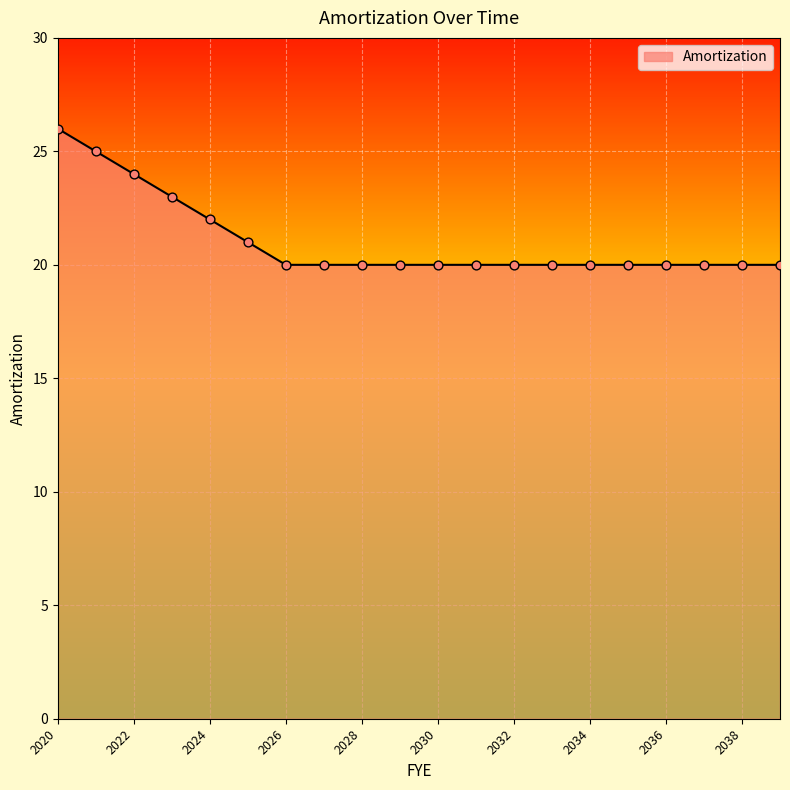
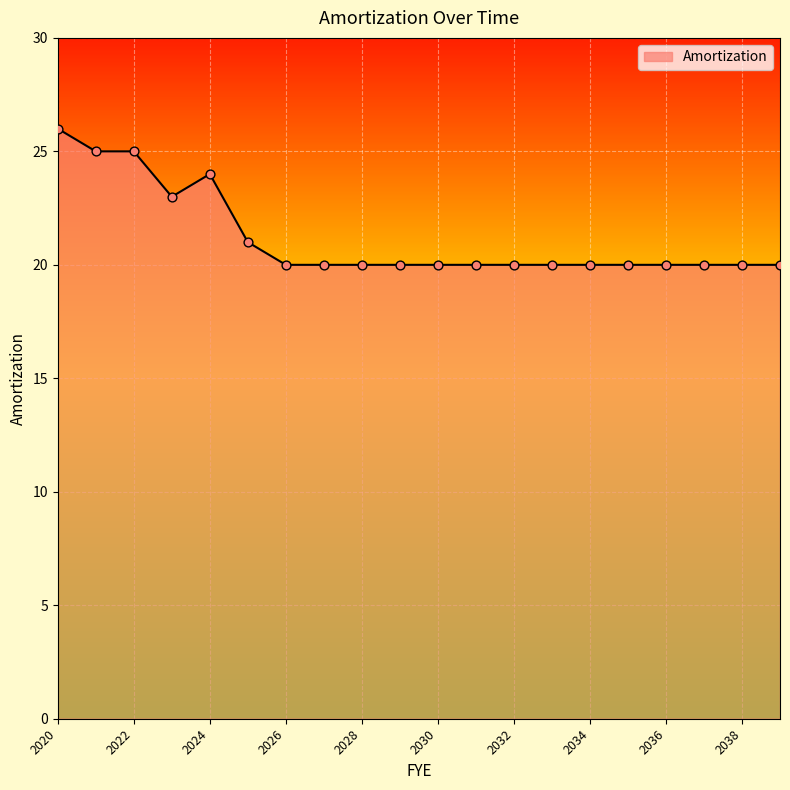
2022: 24 -> 25
2024: 22 -> 24
